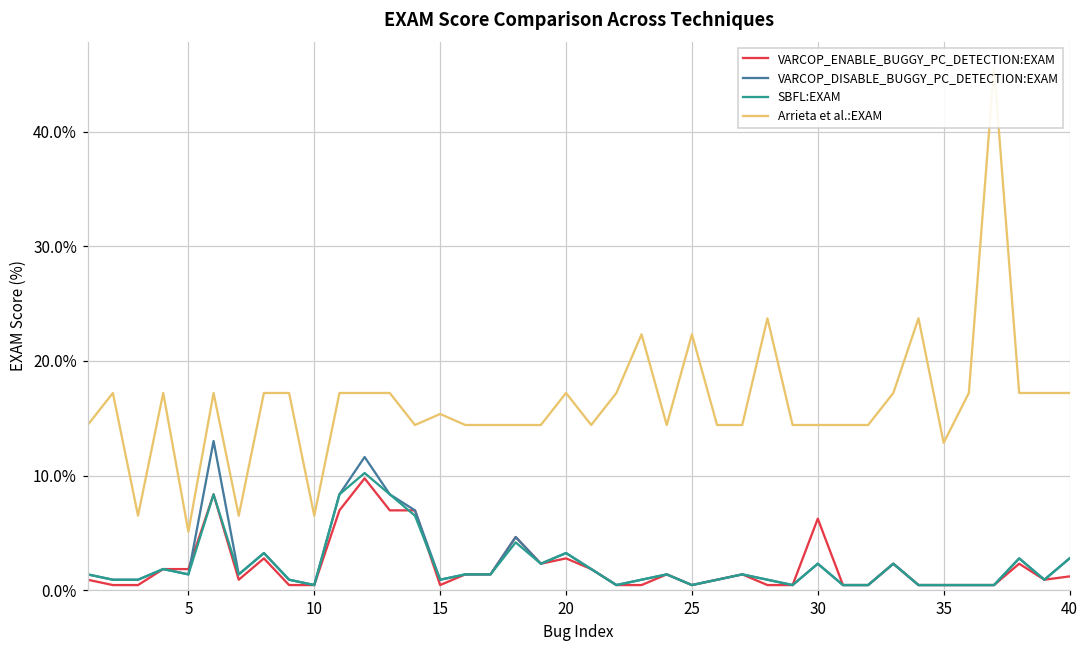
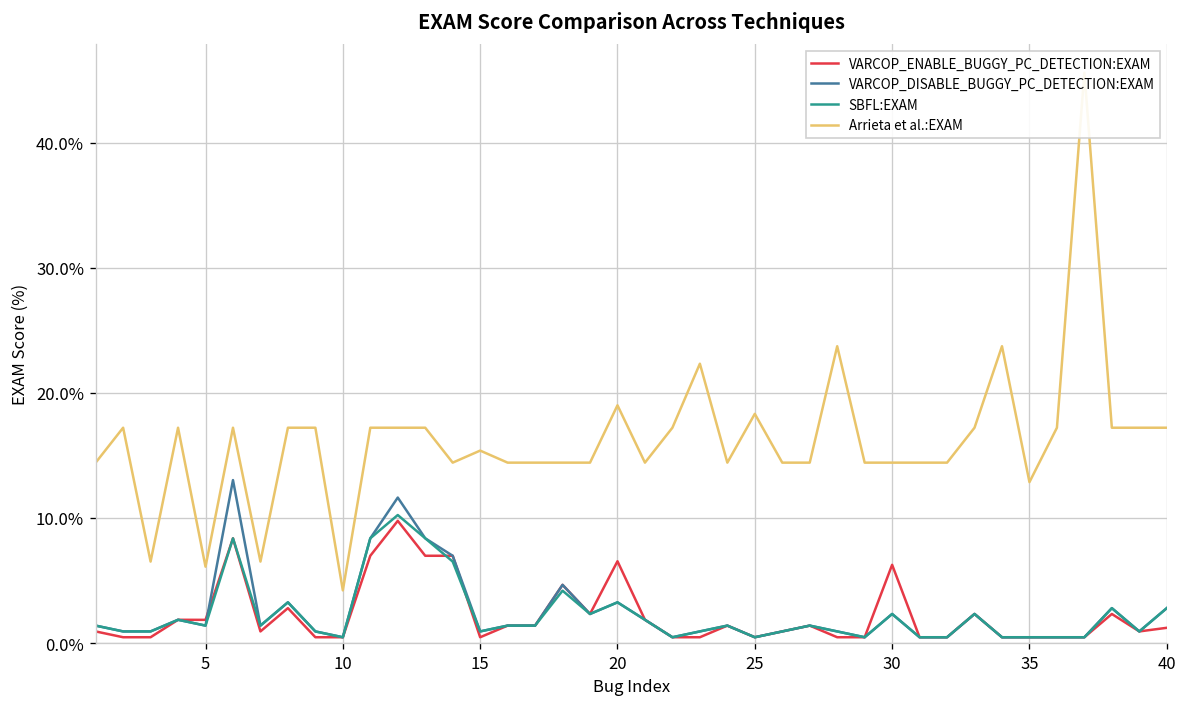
Arrieta et al.:EXAM, 5: 5.1% -> 6.1%
Arrieta et al.:EXAM, 10: 6.5% -> 4.2%
VARCOP_ENABLE_BUGGY_PC_DETECTION:EXAM, 20: 2.8% -> 6.5%
Arrieta et al.:EXAM, 20: 17.2% -> 19.0%
Arrieta et al.:EXAM, 25: 22.3% -> 18.3%
